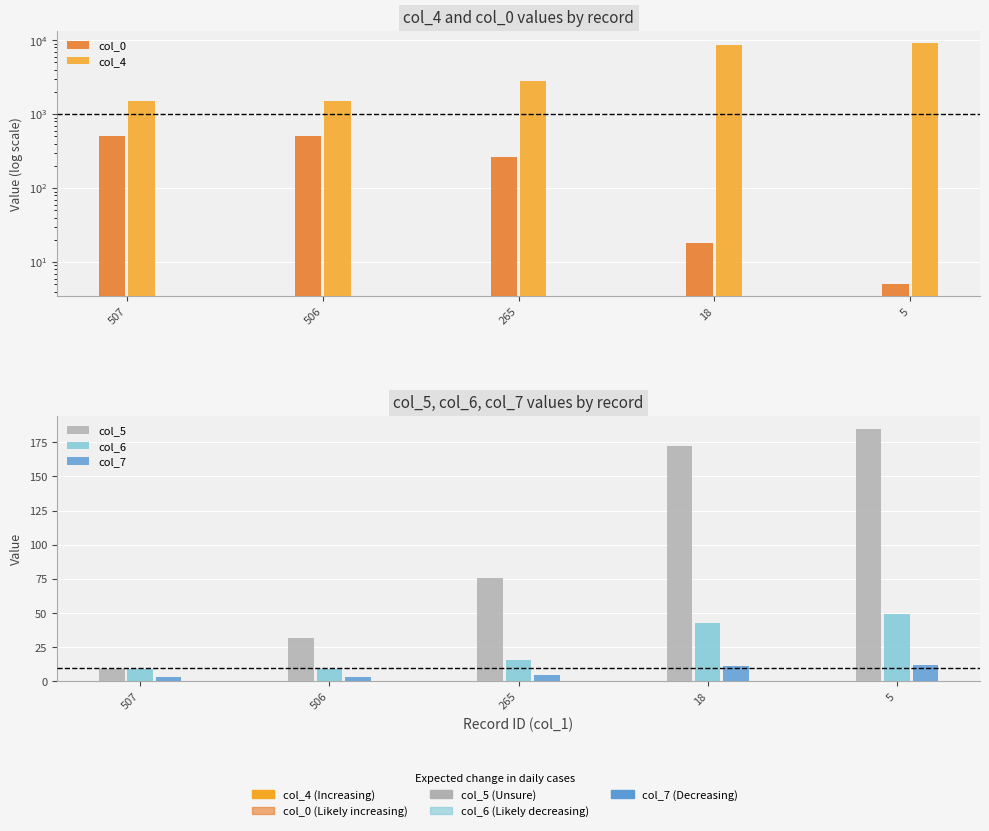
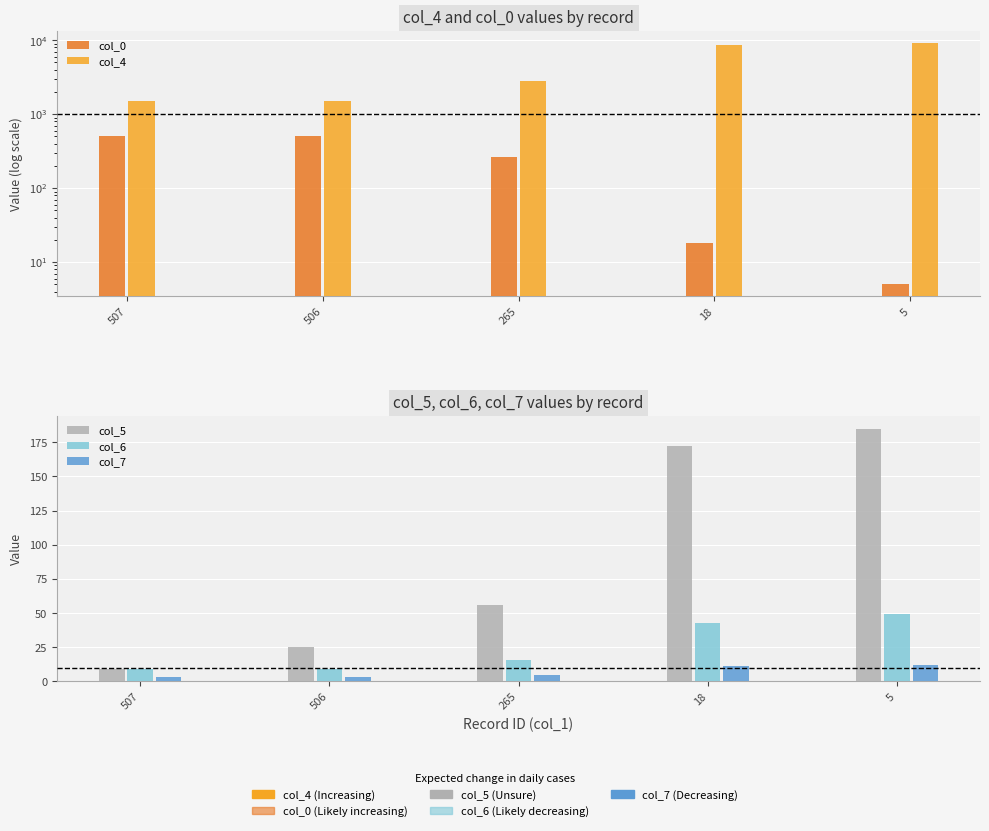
col_5, col_6, col_7 values by record, col_5, 506: 32 -> 25
col_5, col_6, col_7 values by record, col_5, 265: 76 -> 56
